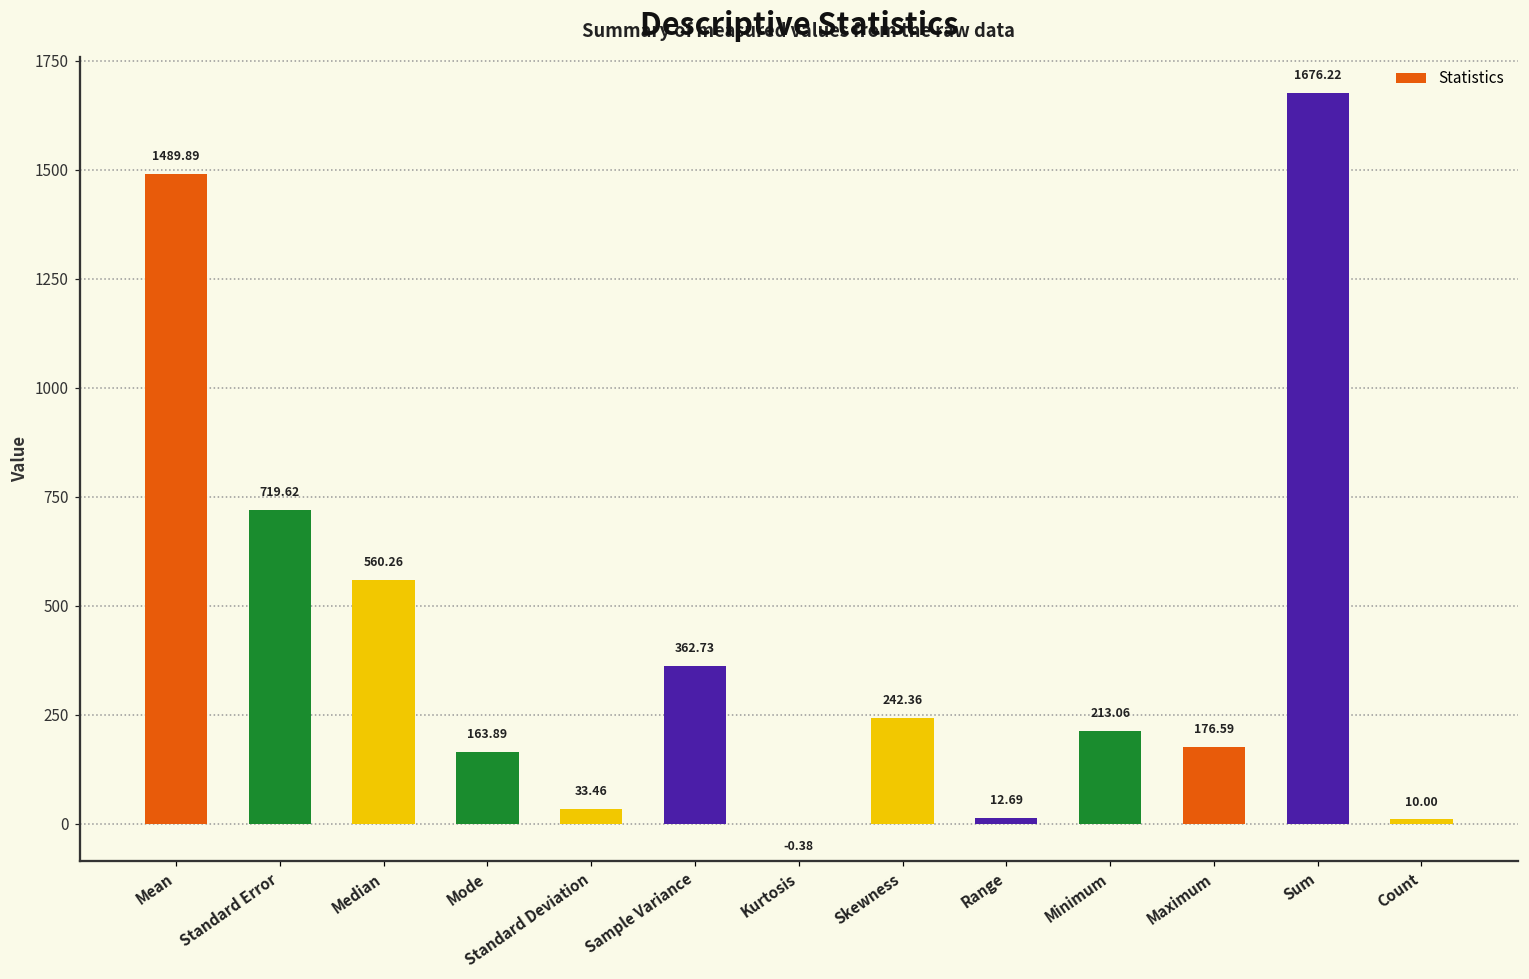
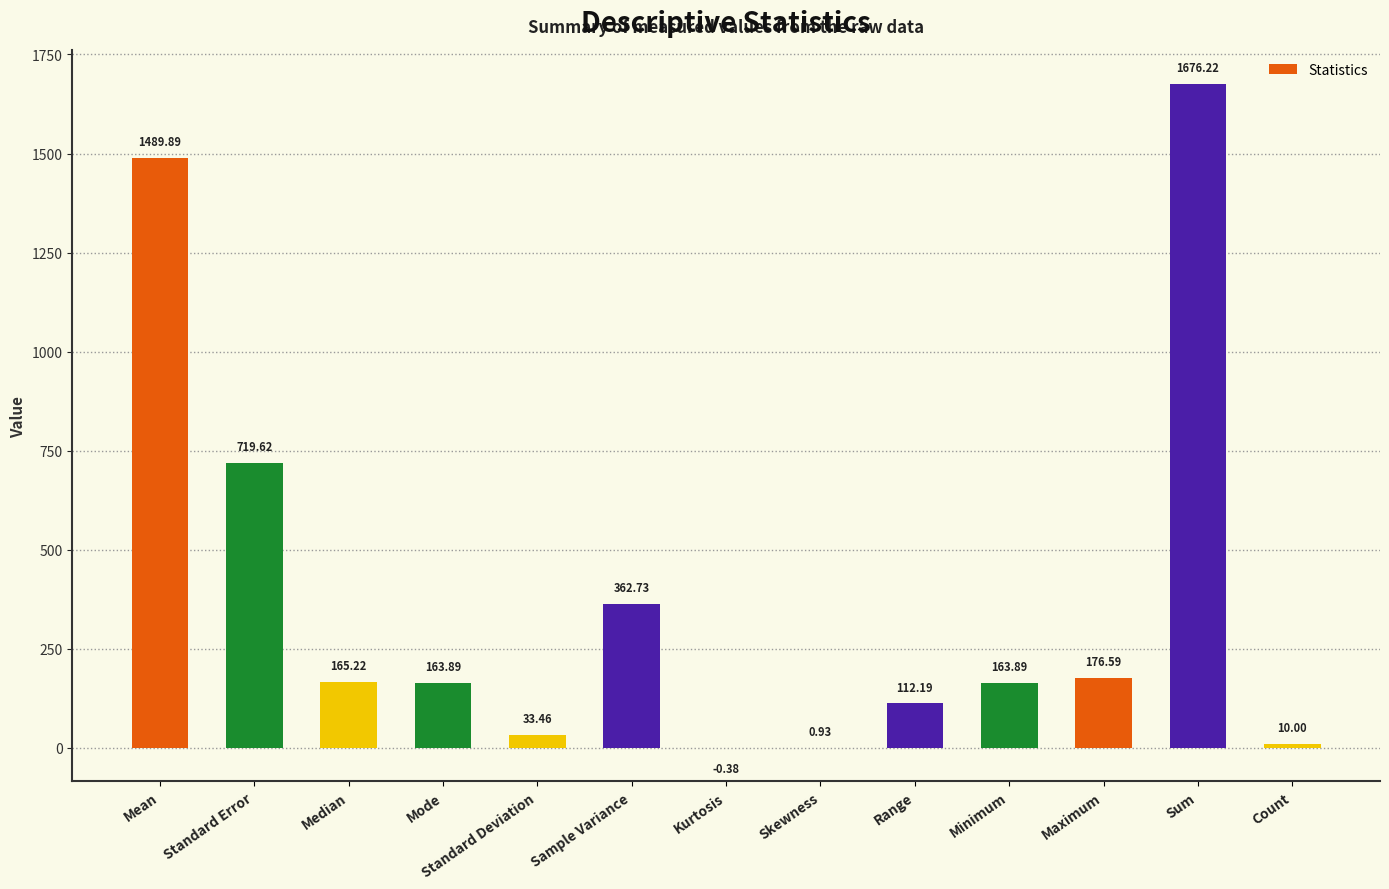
Median: 560.26 -> 165.22
Skewness: 242.36 -> 0.93
Range: 12.69 -> 112.19
Minimum: 213.06 -> 163.89
